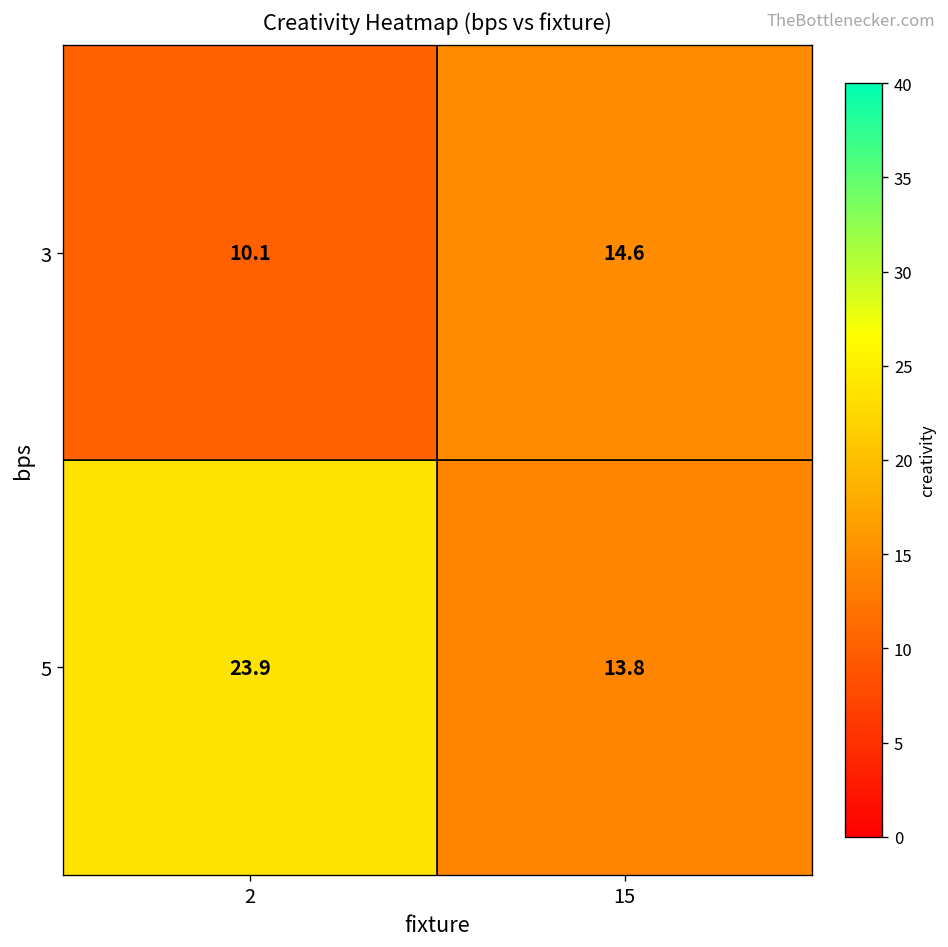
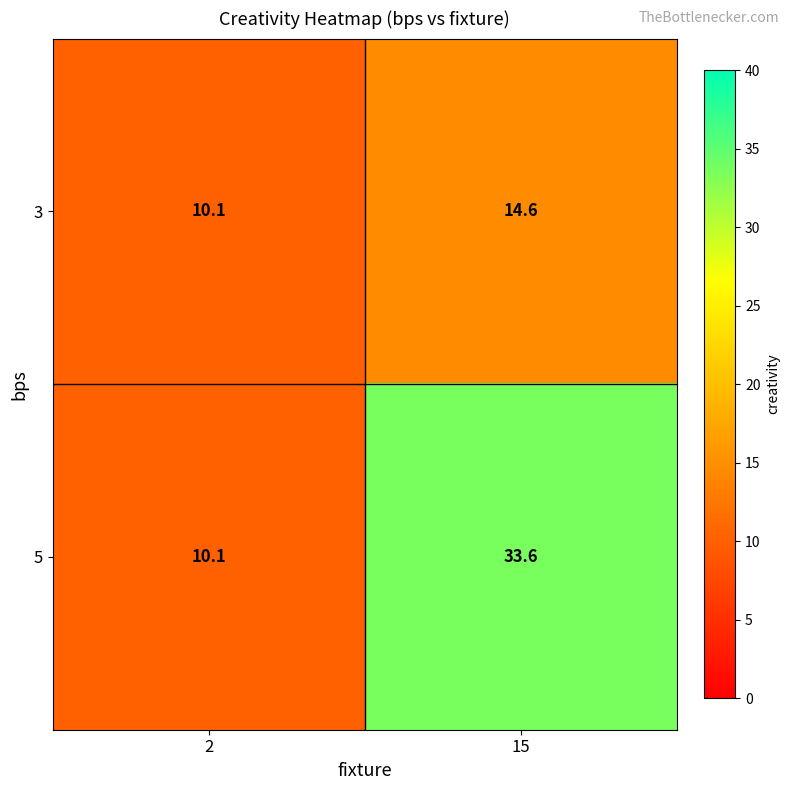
5, 2: 23.9 -> 10.1
5, 15: 13.8 -> 33.6
